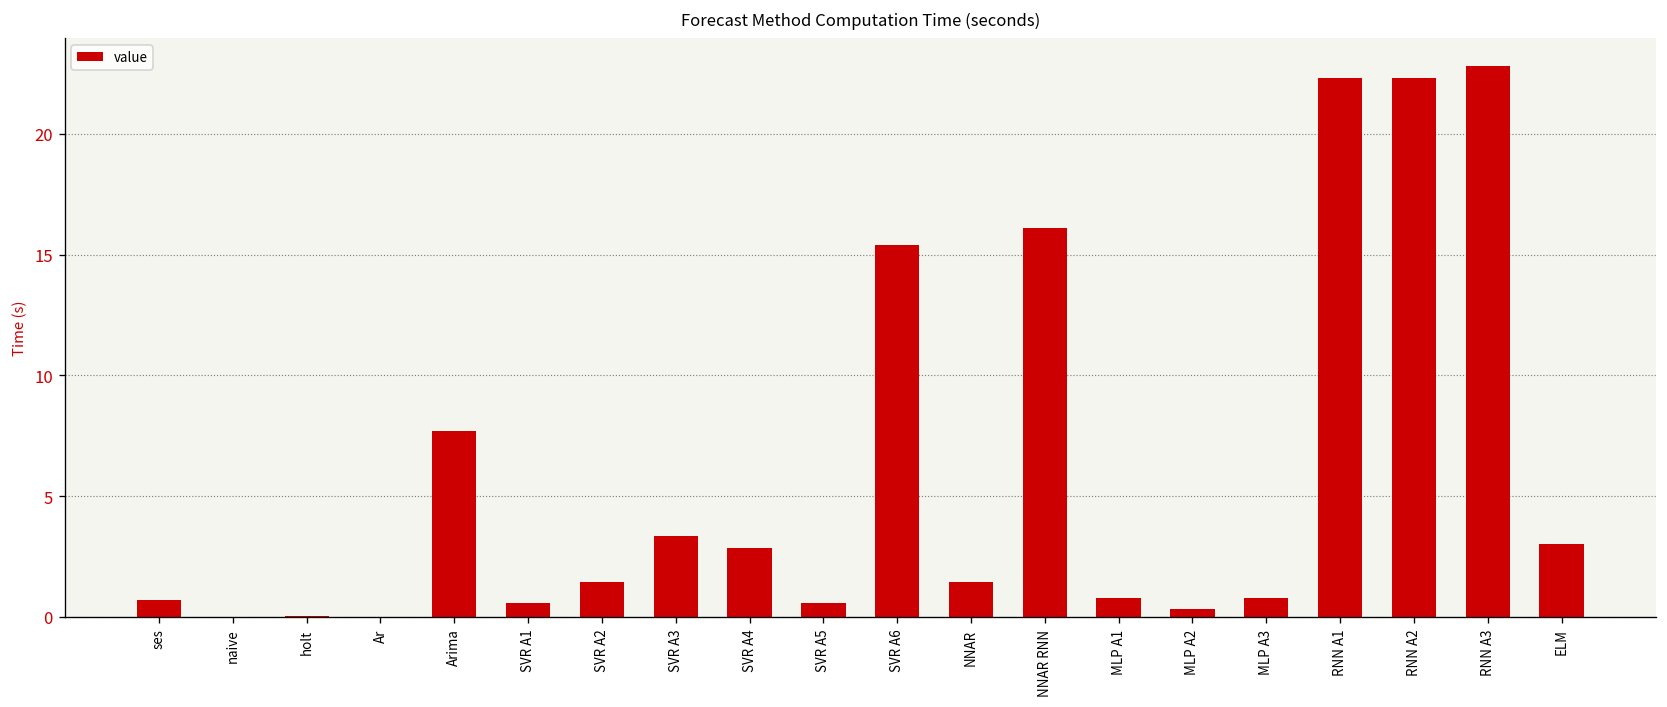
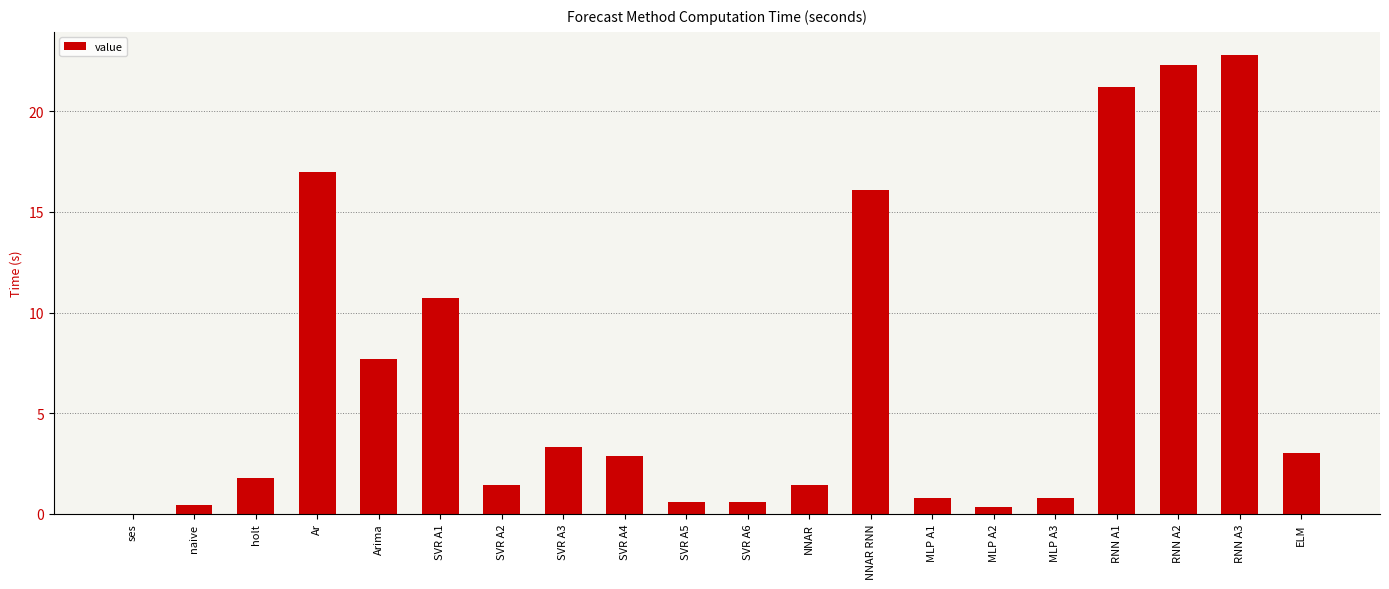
ses: 0.7 -> 0.0
naive: 0.0 -> 0.4
holt: 0.0 -> 1.8
Ar: 0.0 -> 17.0
SVR A1: 0.6 -> 10.7
SVR A6: 15.4 -> 0.6
RNN A1: 22.3 -> 21.2
